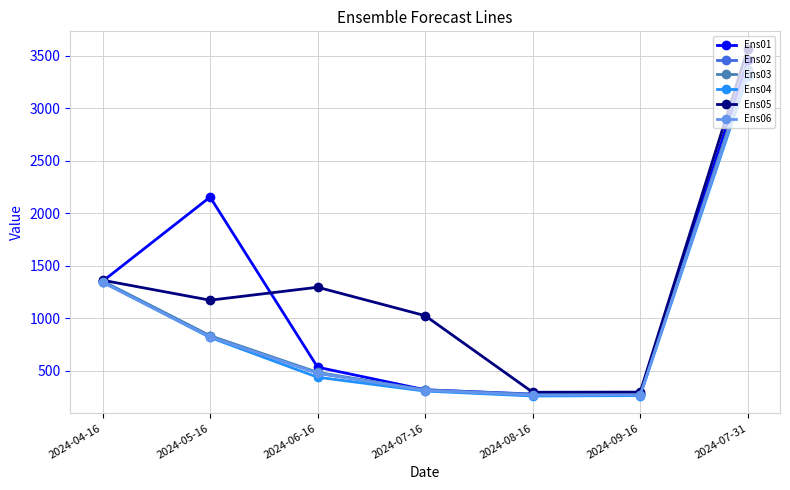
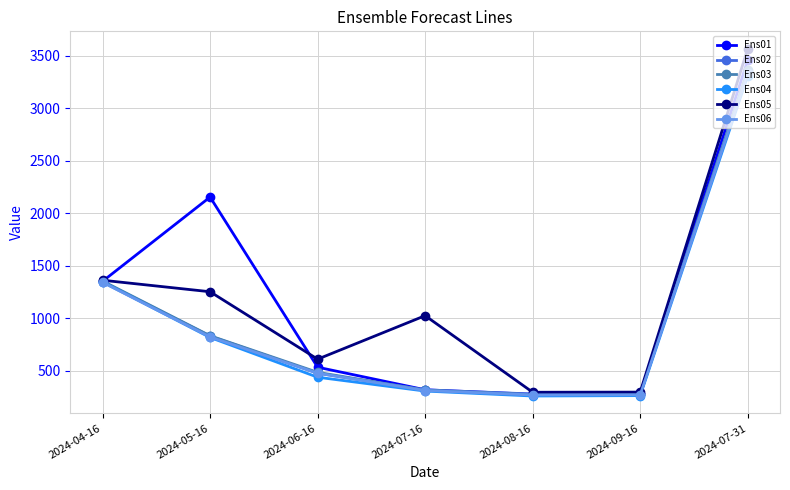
Ens05, 2024-05-16: 1170 -> 1250
Ens05, 2024-06-16: 1300 -> 610
